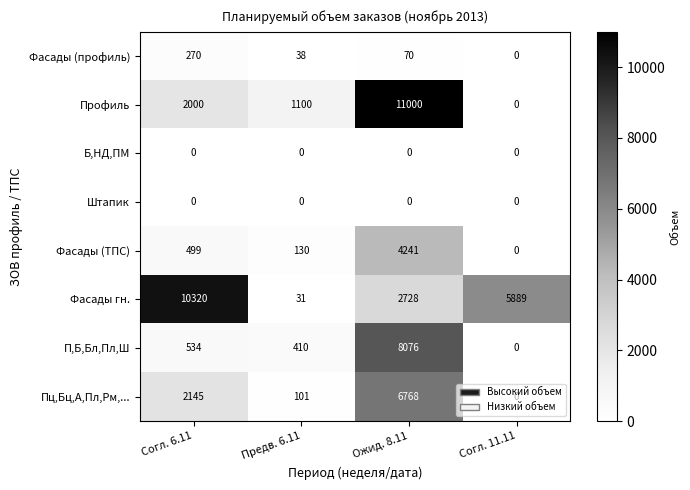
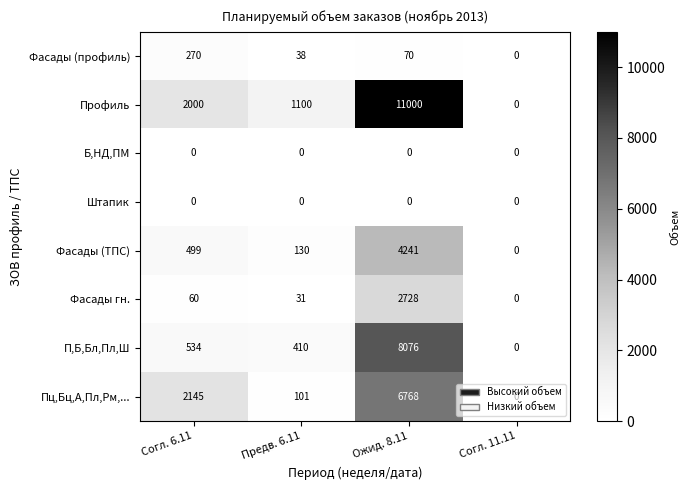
Фасады гн., Согл. 6.11: 10320 -> 60
Фасады гн., Согл. 11.11: 5889 -> 0
